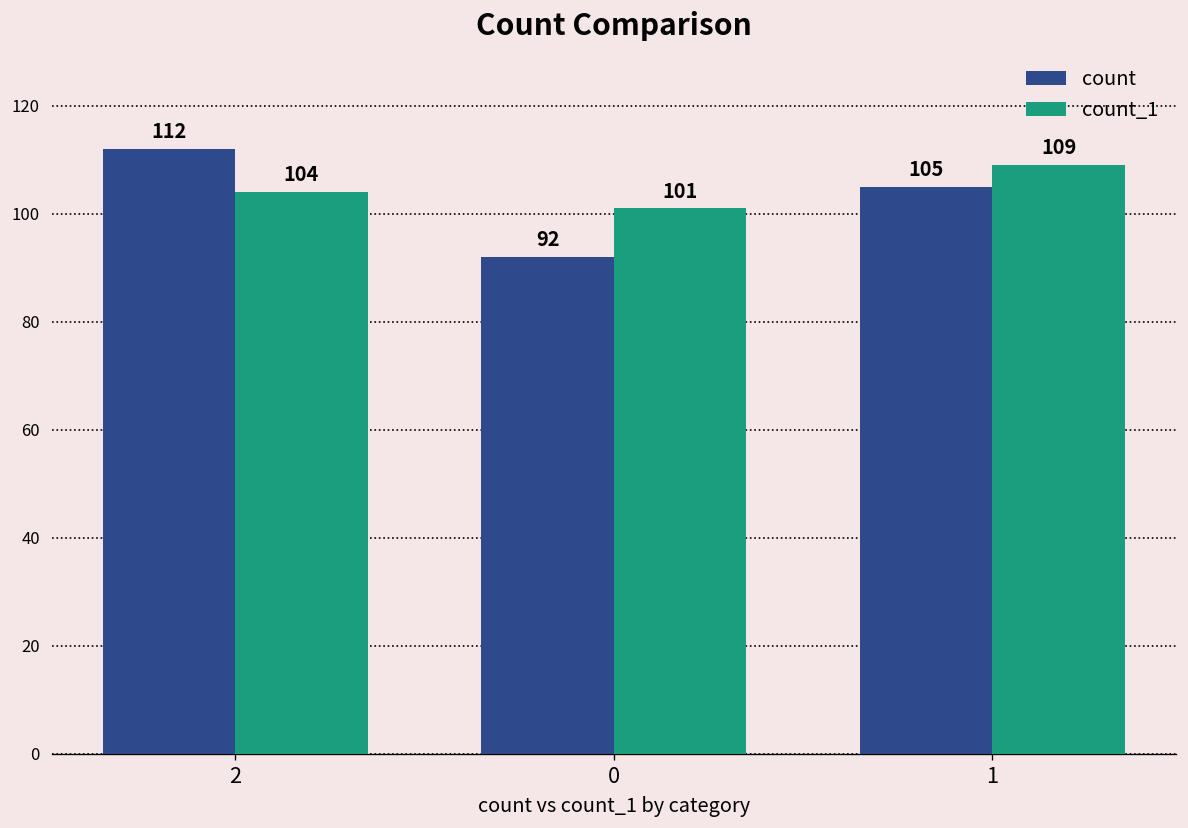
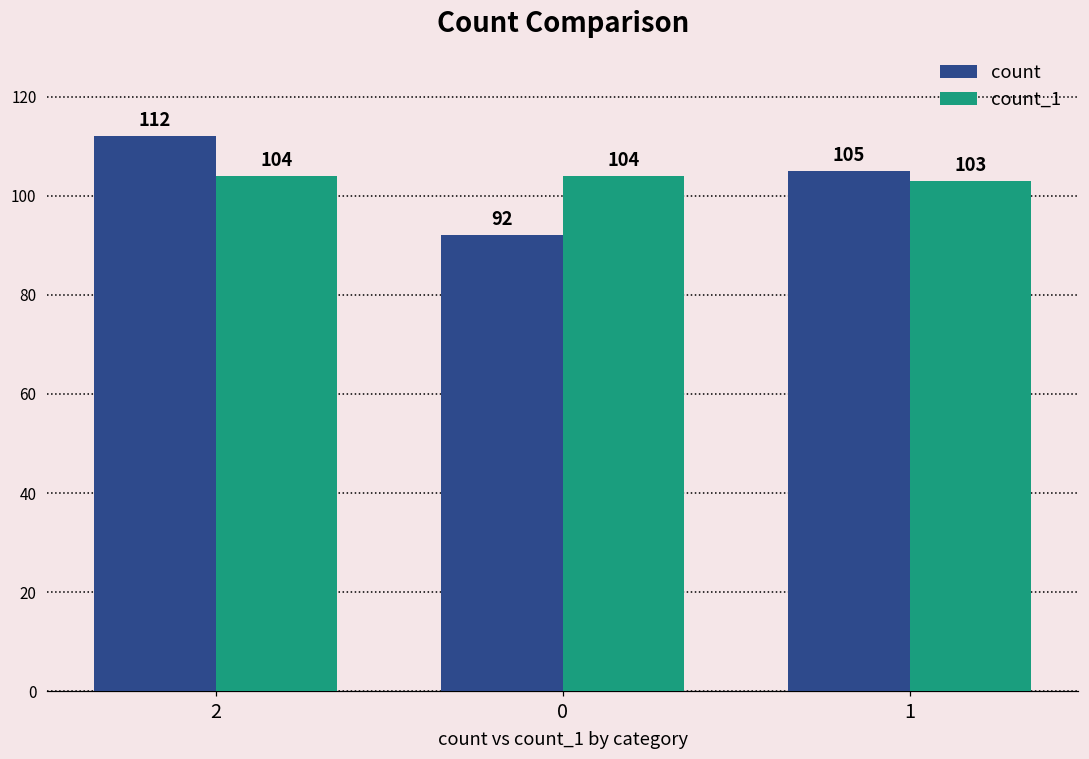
count_1, 0: 101 -> 104
count_1, 1: 109 -> 103
